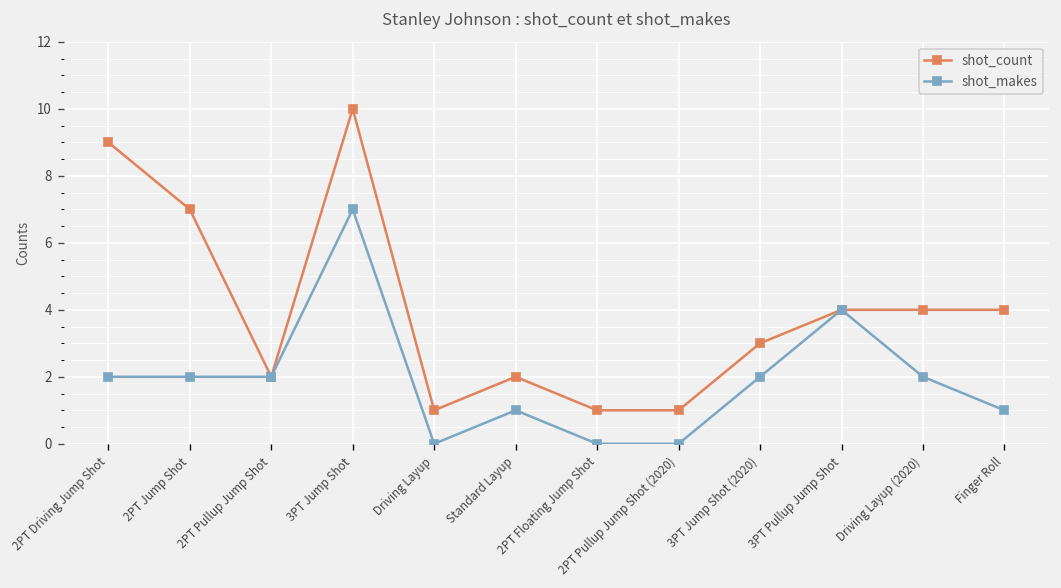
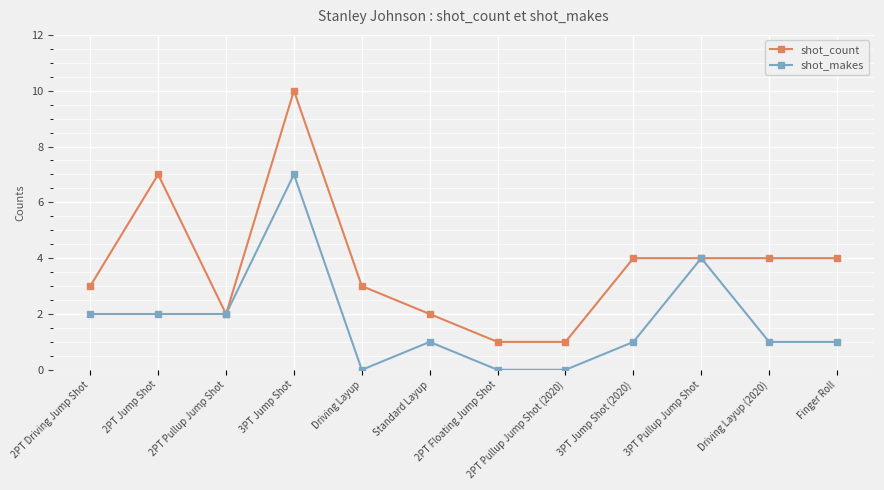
shot_count, 2PT Driving Jump Shot: 9 -> 3
shot_count, Driving Layup: 1 -> 3
shot_count, 3PT Jump Shot (2020): 3 -> 4
shot_makes, 3PT Jump Shot (2020): 2 -> 1
shot_makes, Driving Layup (2020): 2 -> 1
